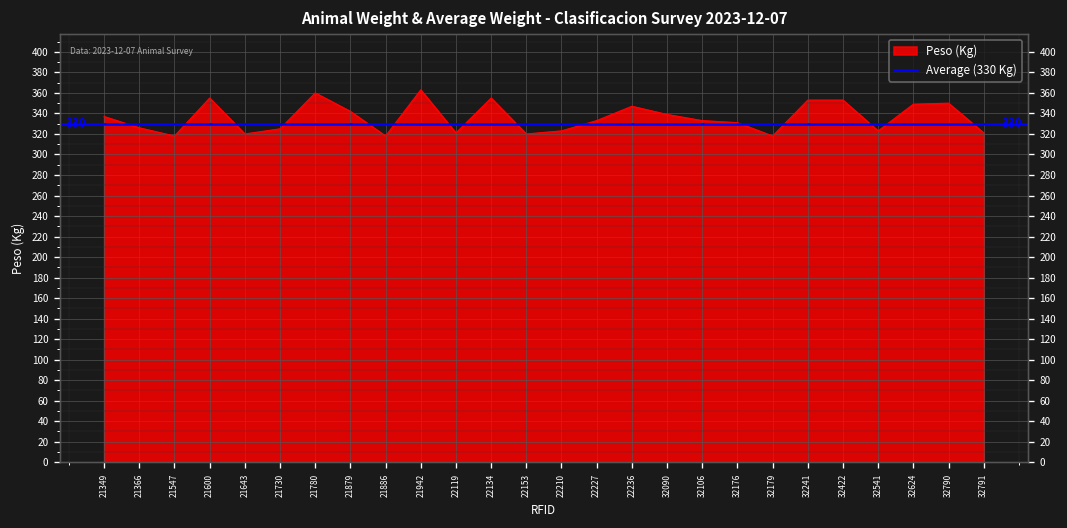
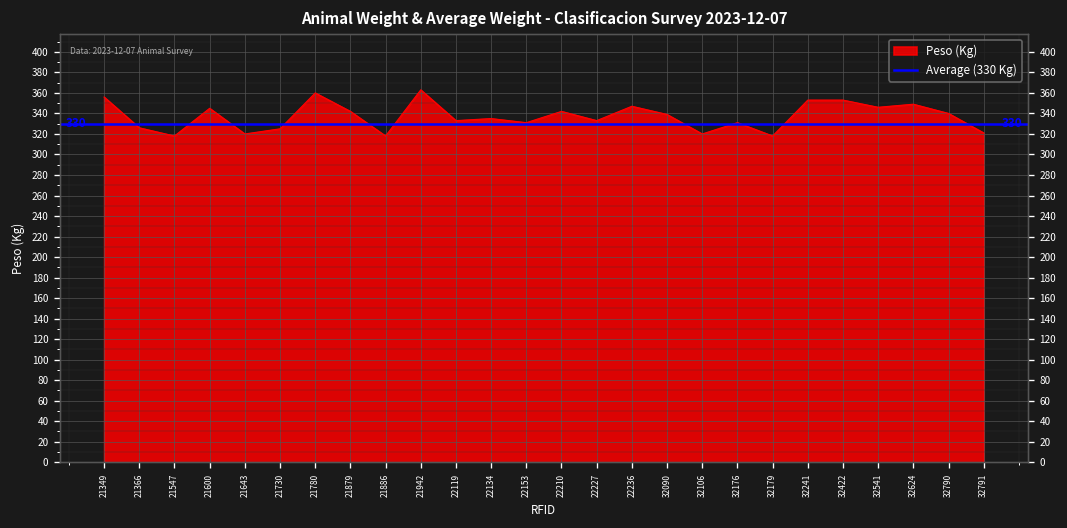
21349: 340 -> 360
21600: 360 -> 350
22119: 320 -> 330
22134: 360 -> 340
22153: 320 -> 330
22210: 320 -> 340
32106: 330 -> 320
32541: 320 -> 350
32790: 350 -> 340
